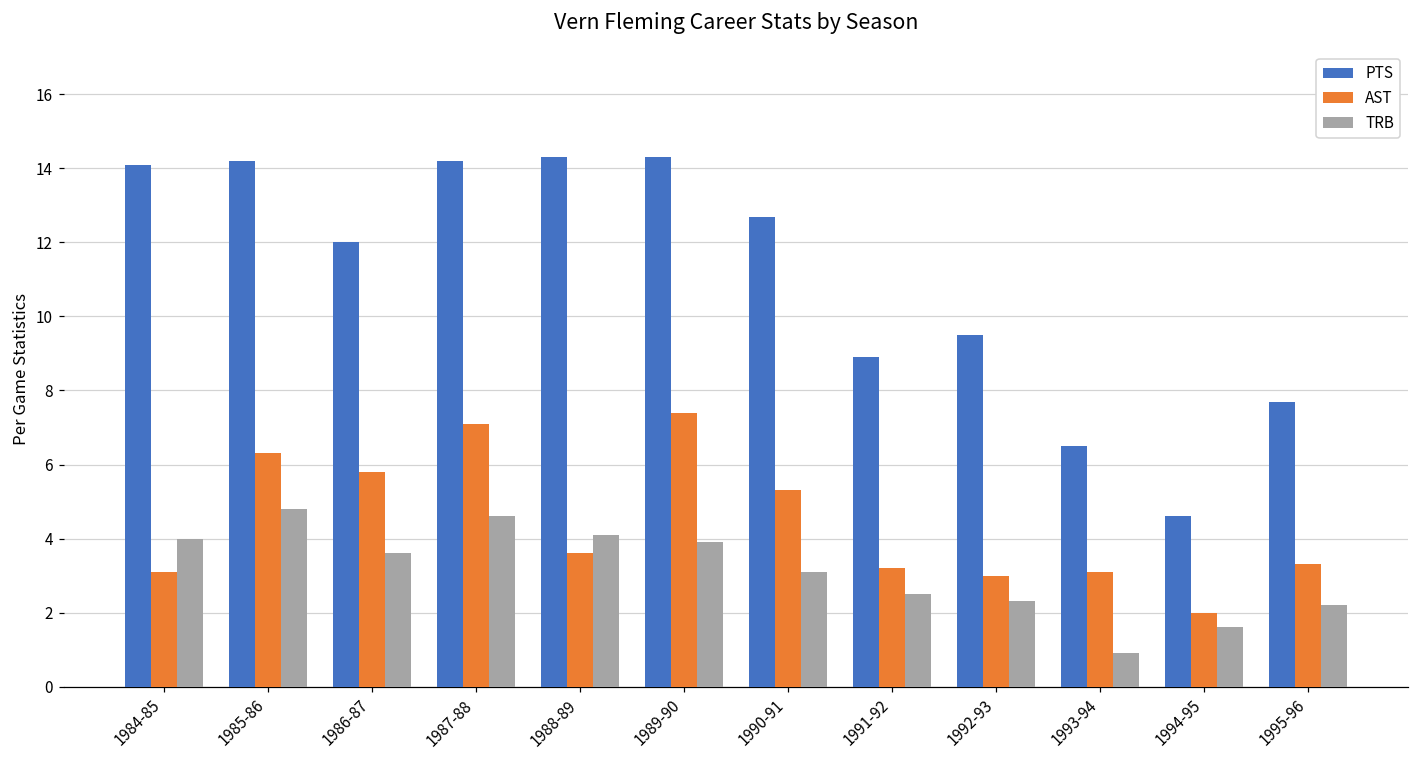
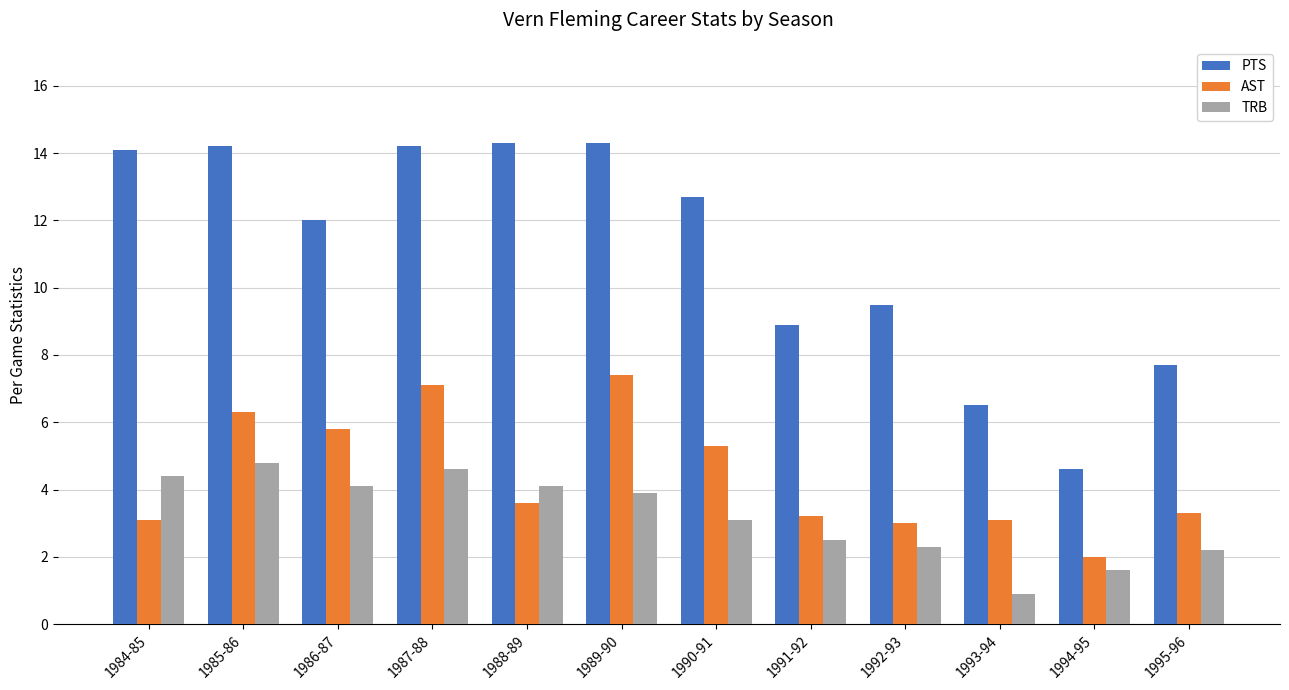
TRB, 1984-85: 4.0 -> 4.4
TRB, 1986-87: 3.6 -> 4.1
